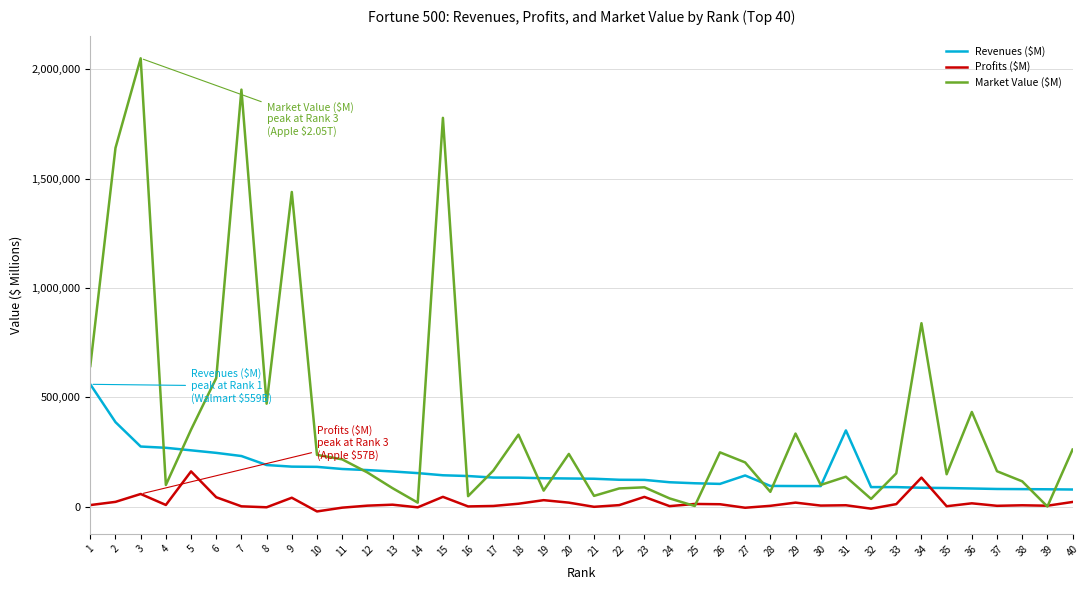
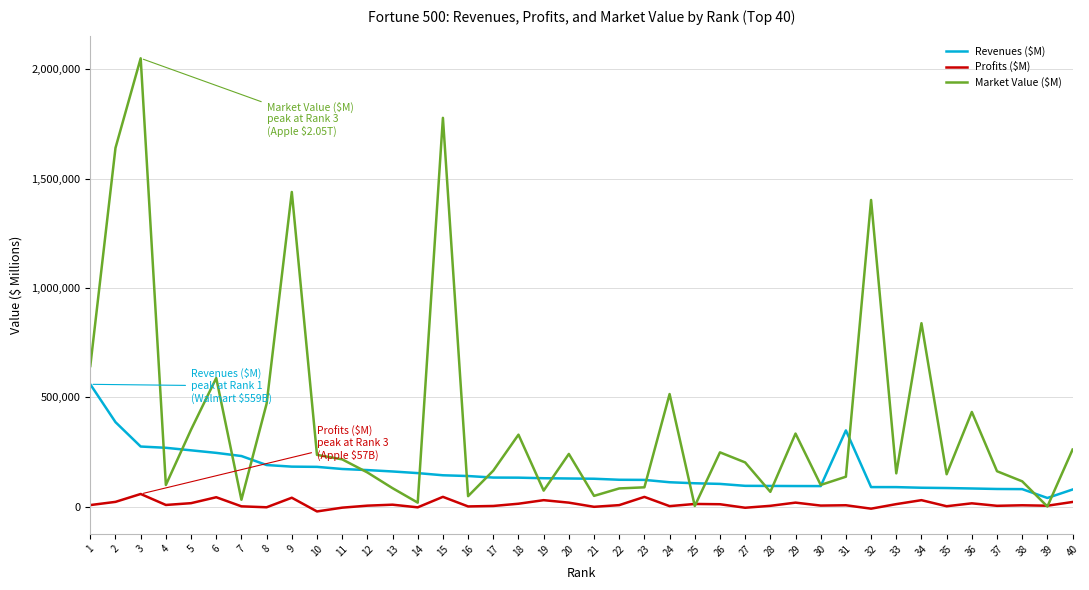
Profits ($M), 5: 160,000 -> 20,000
Market Value ($M), 7: 1,910,000 -> 30,000
Market Value ($M), 24: 40,000 -> 510,000
Revenues ($M), 27: 140,000 -> 90,000
Market Value ($M), 32: 30,000 -> 1,400,000
Profits ($M), 34: 130,000 -> 30,000
Revenues ($M), 39: 80,000 -> 40,000
